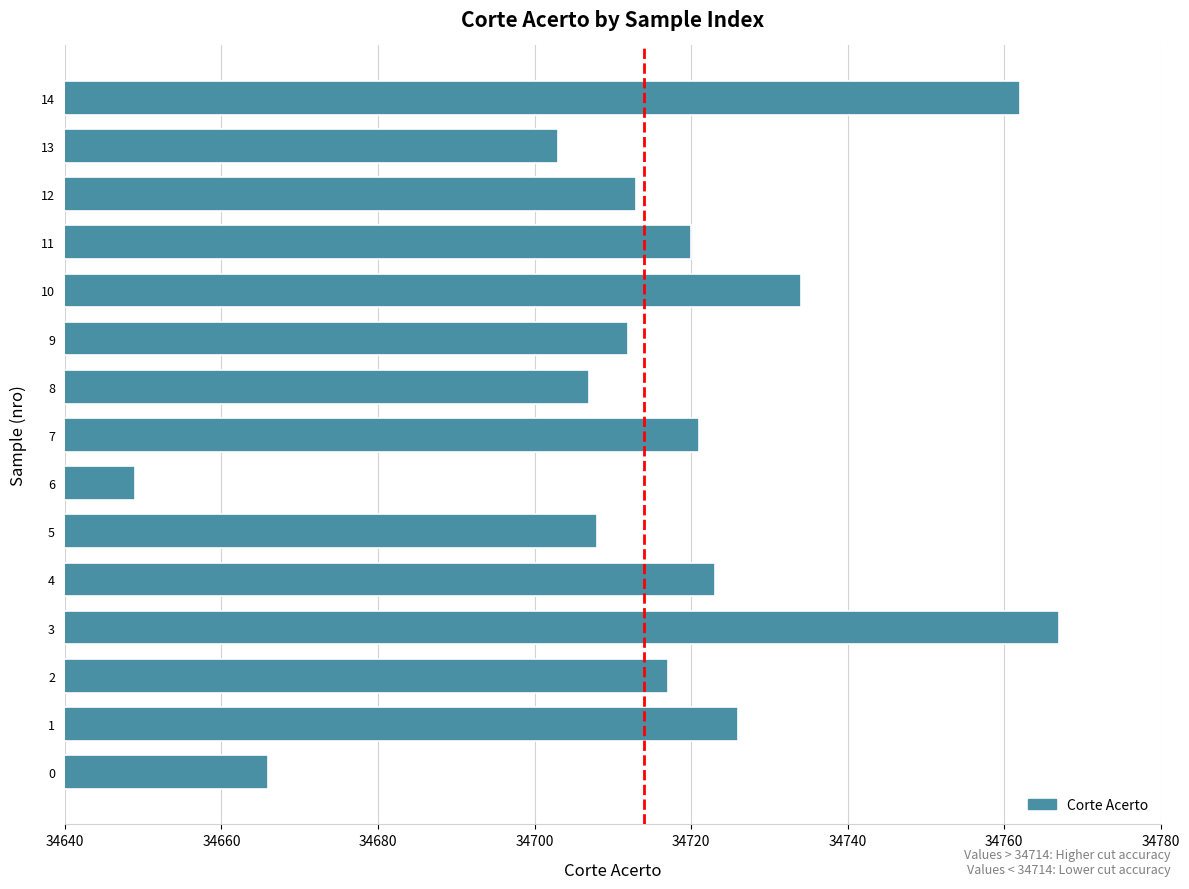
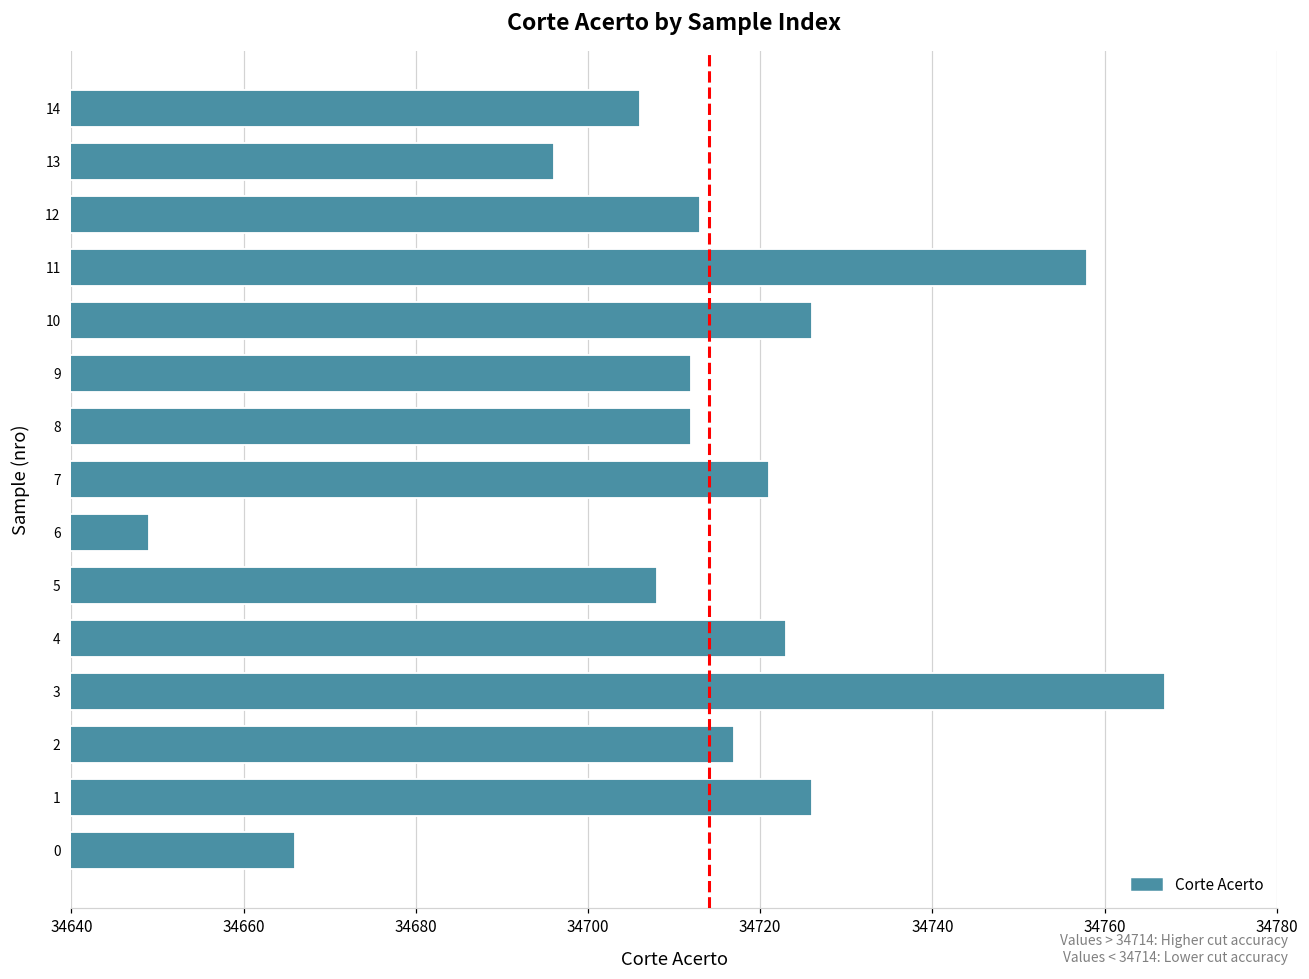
14: 34762 -> 34706
13: 34703 -> 34696
11: 34720 -> 34758
10: 34734 -> 34726
8: 34707 -> 34712
